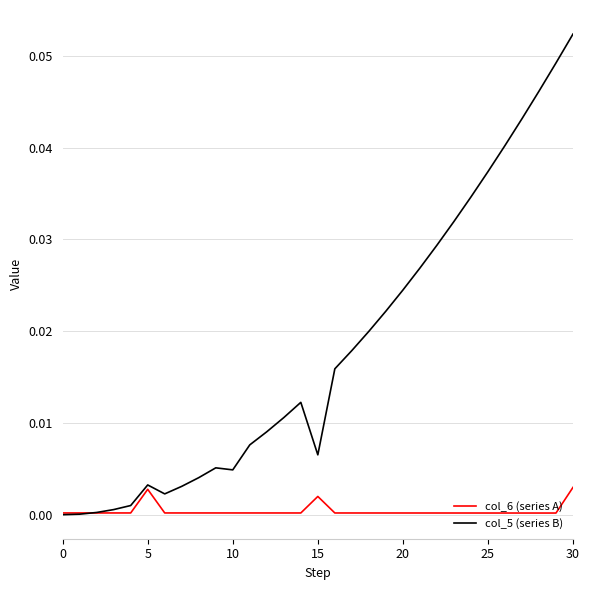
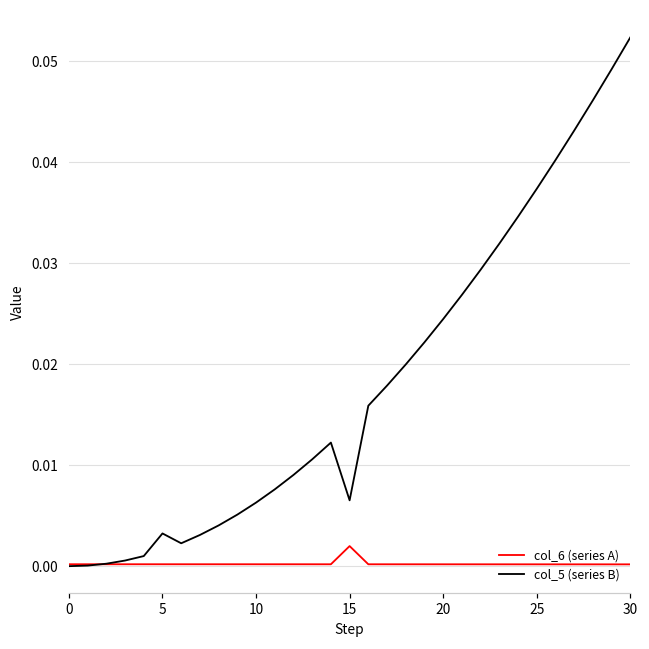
col_6 (series A), 5: 0.003 -> 0.000
col_5 (series B), 10: 0.005 -> 0.006
col_6 (series A), 30: 0.003 -> 0.000
